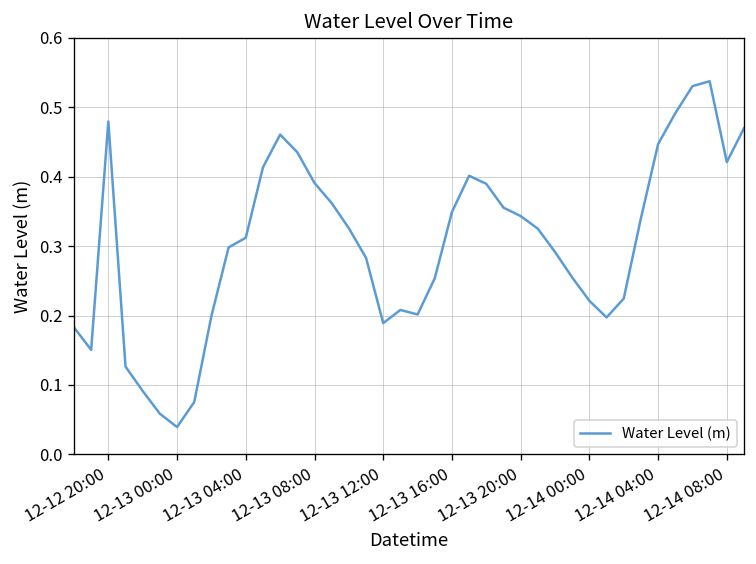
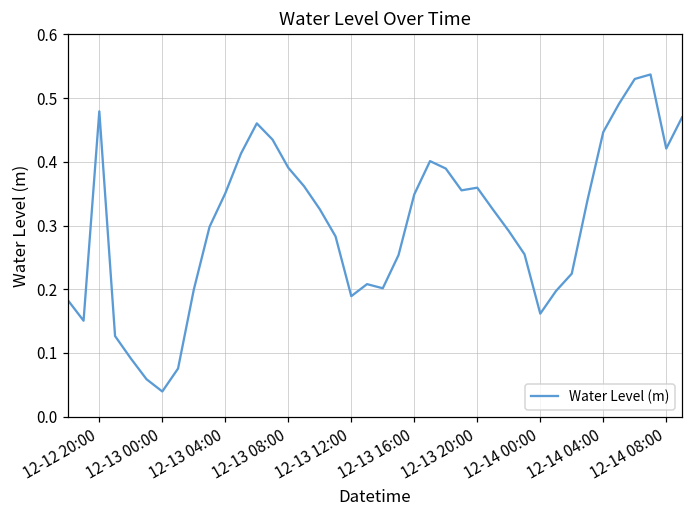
12-13 04:00: 0.31 -> 0.35
12-13 20:00: 0.34 -> 0.36
12-14 00:00: 0.22 -> 0.16
